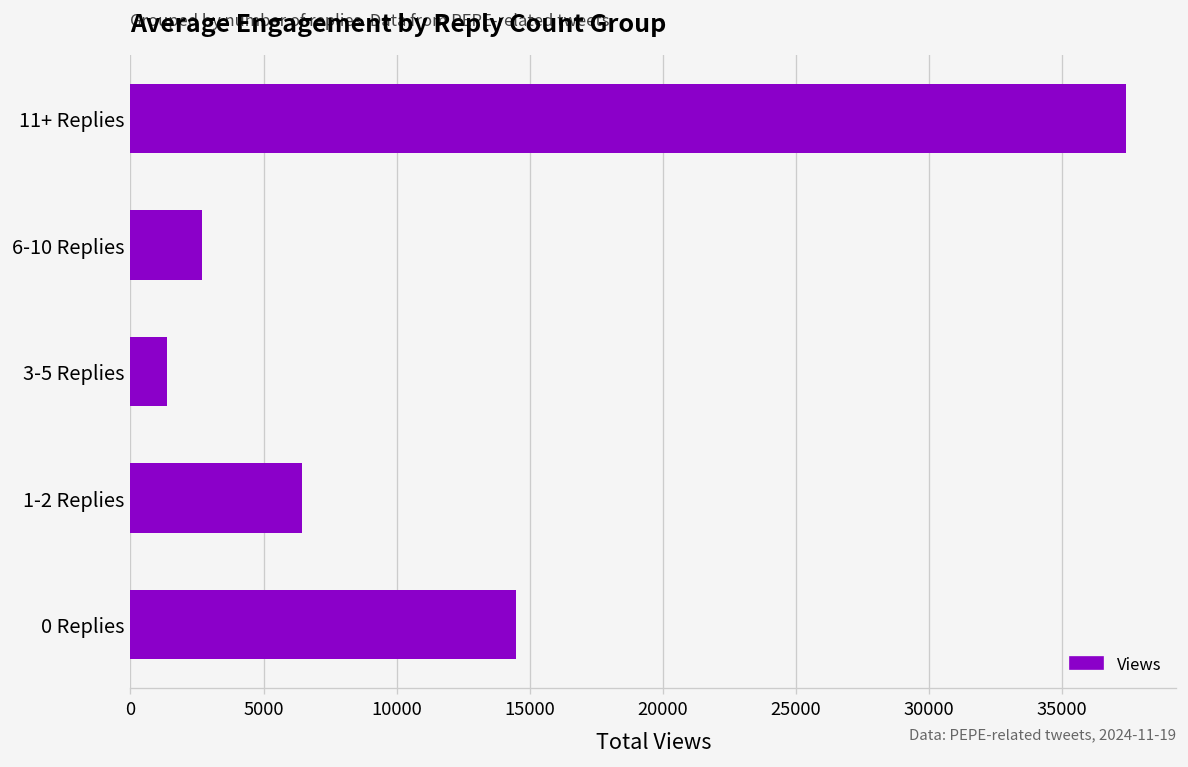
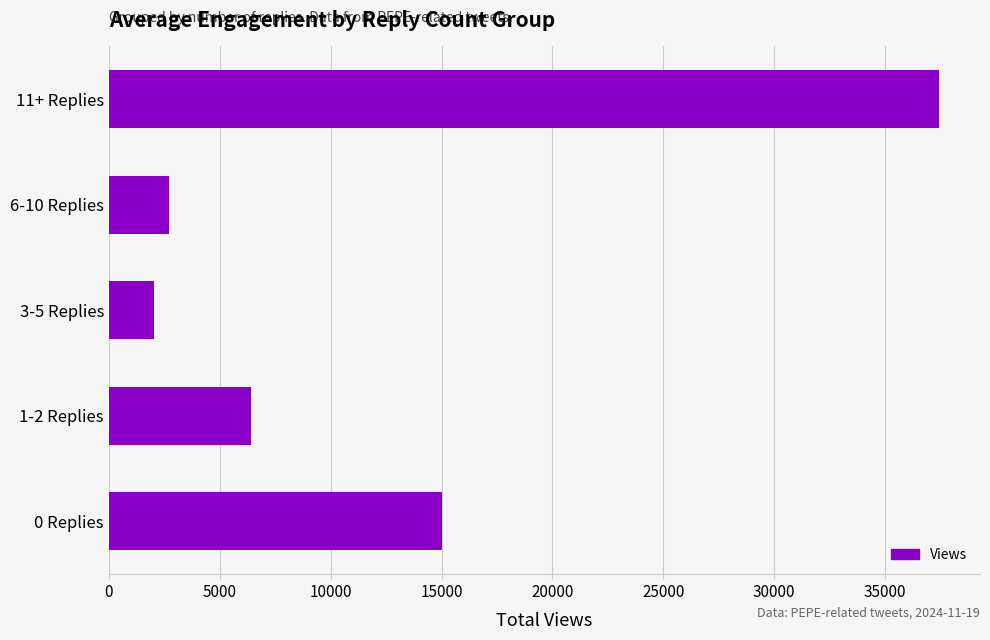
3-5 Replies: 1400 -> 2000
0 Replies: 14500 -> 15000
